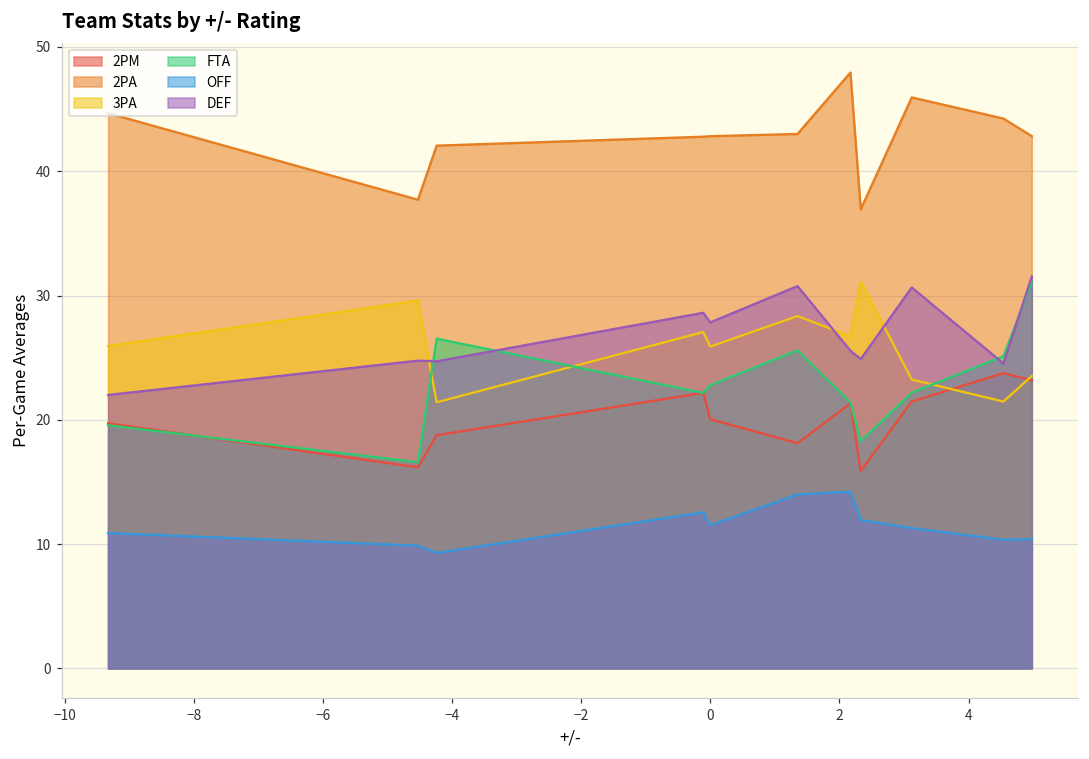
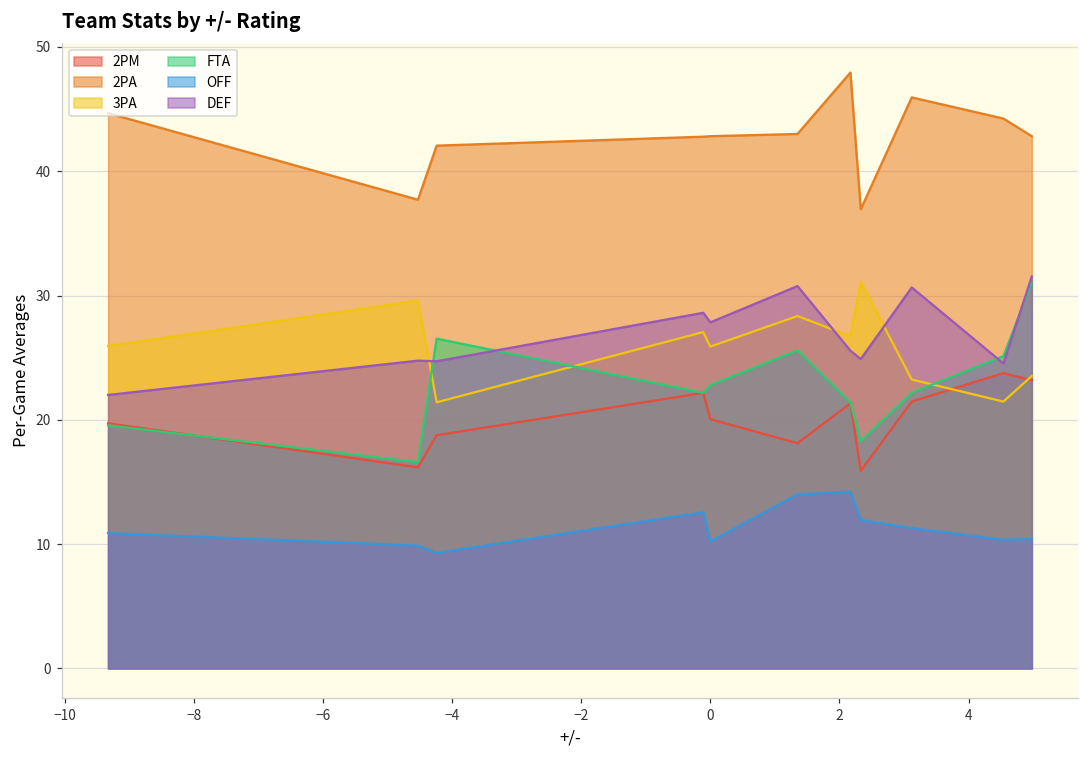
OFF, 0: 11.5 -> 10.2
